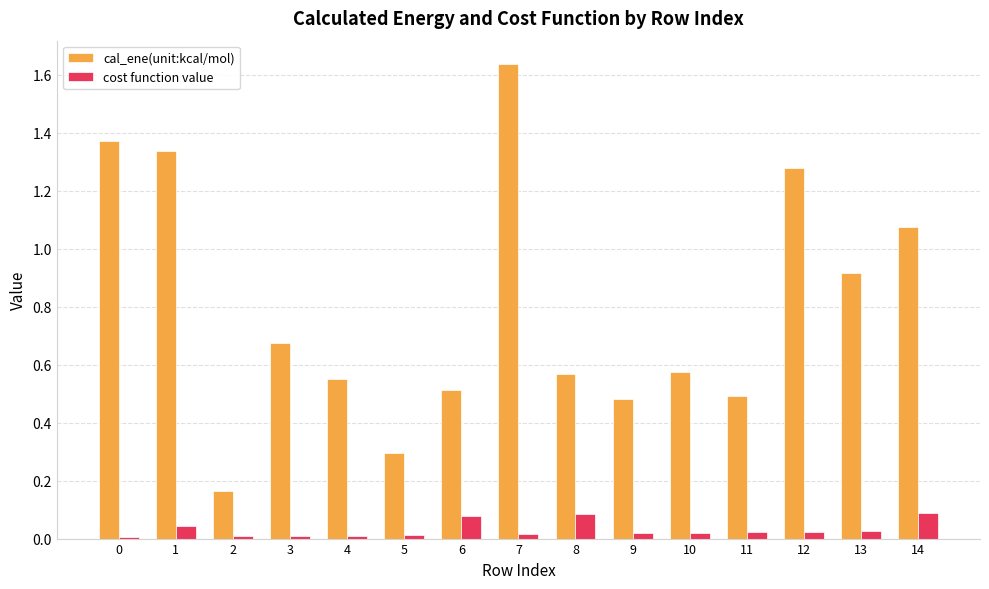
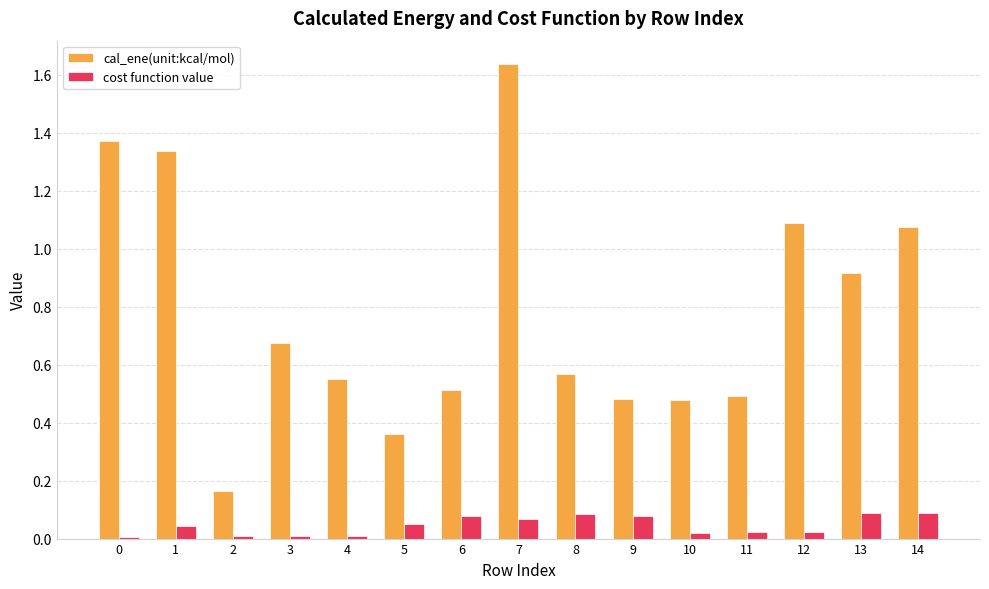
cal_ene(unit:kcal/mol), 5: 0.30 -> 0.36
cost function value, 5: 0.01 -> 0.05
cost function value, 7: 0.02 -> 0.07
cost function value, 9: 0.02 -> 0.08
cal_ene(unit:kcal/mol), 10: 0.57 -> 0.48
cal_ene(unit:kcal/mol), 12: 1.28 -> 1.09
cost function value, 13: 0.02 -> 0.09
